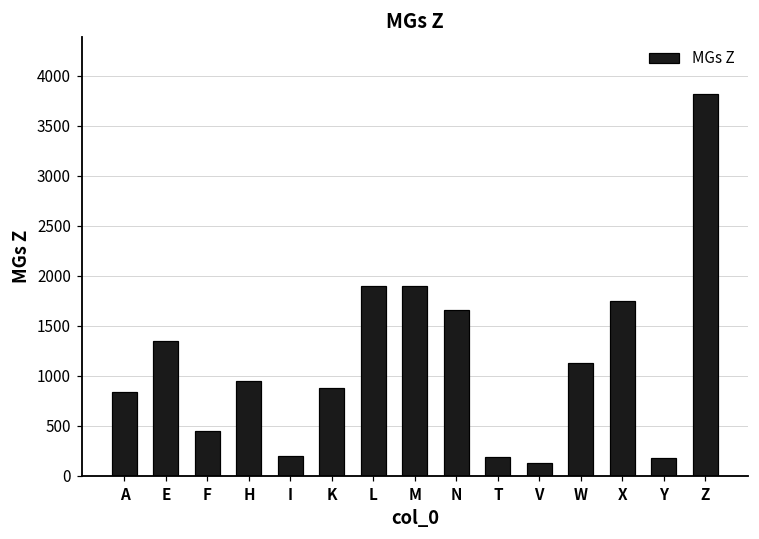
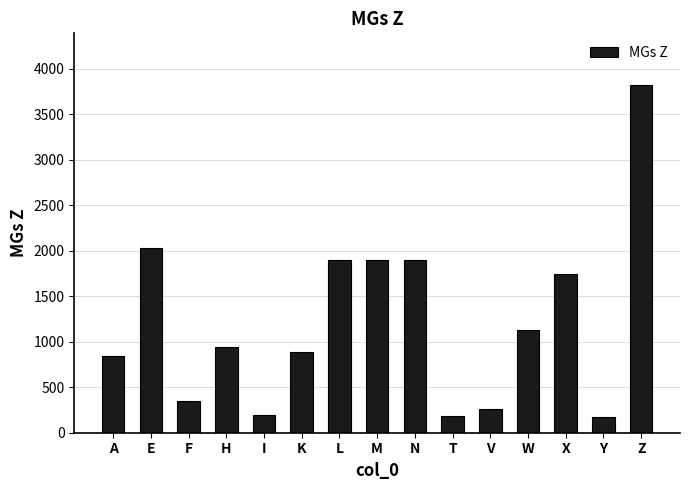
E: 1300 -> 2000
F: 500 -> 300
N: 1700 -> 1900
V: 100 -> 300
